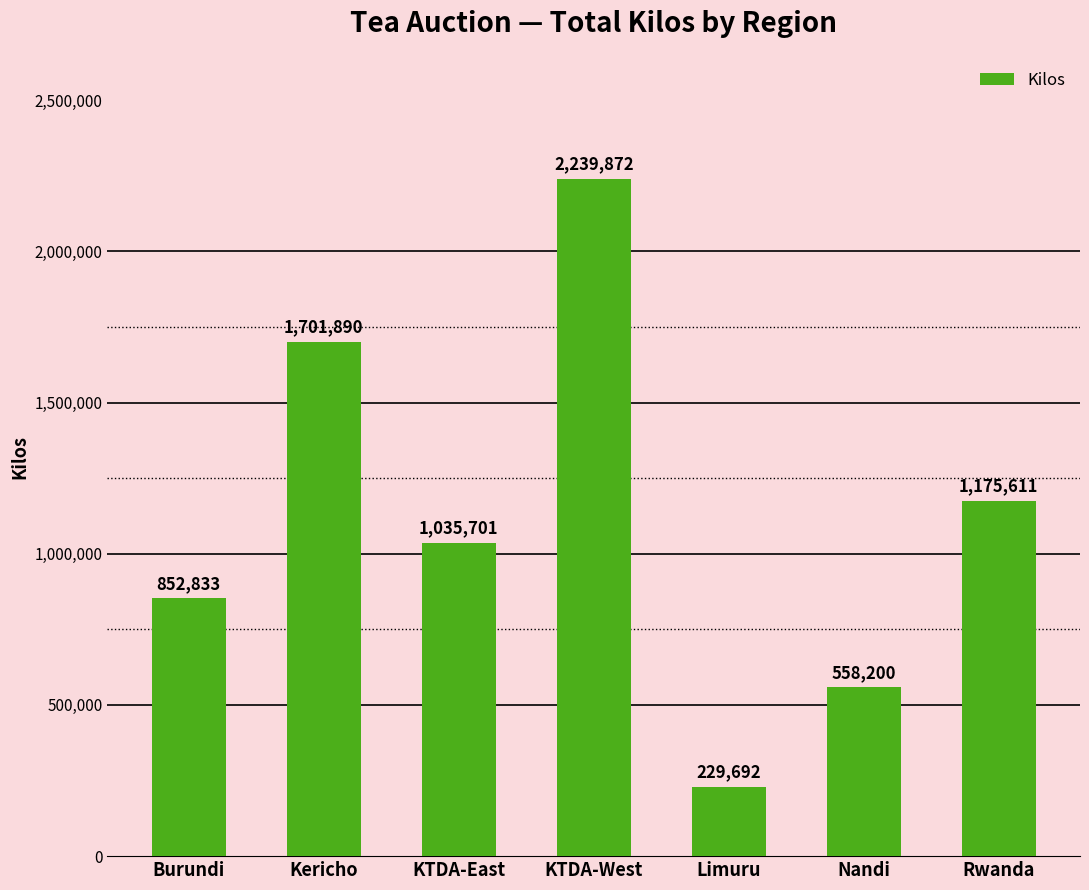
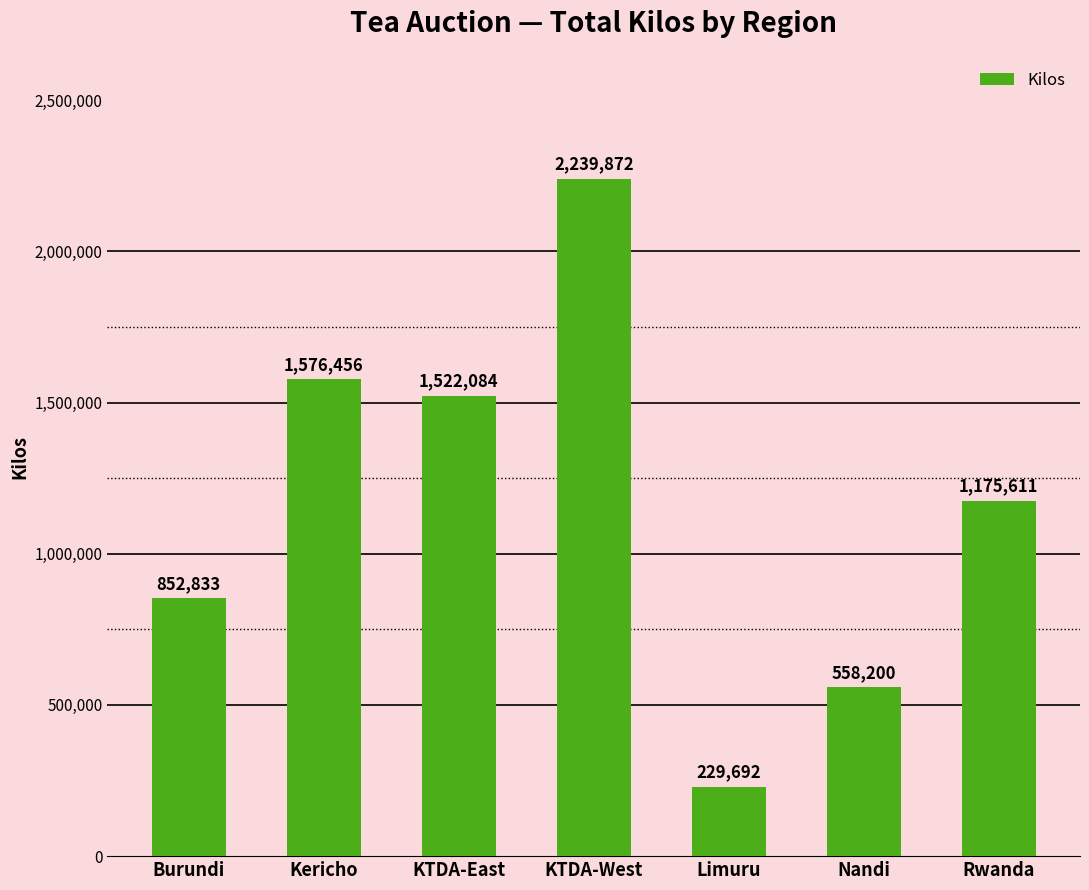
Kericho: 1,701,890 -> 1,576,456
KTDA-East: 1,035,701 -> 1,522,084
